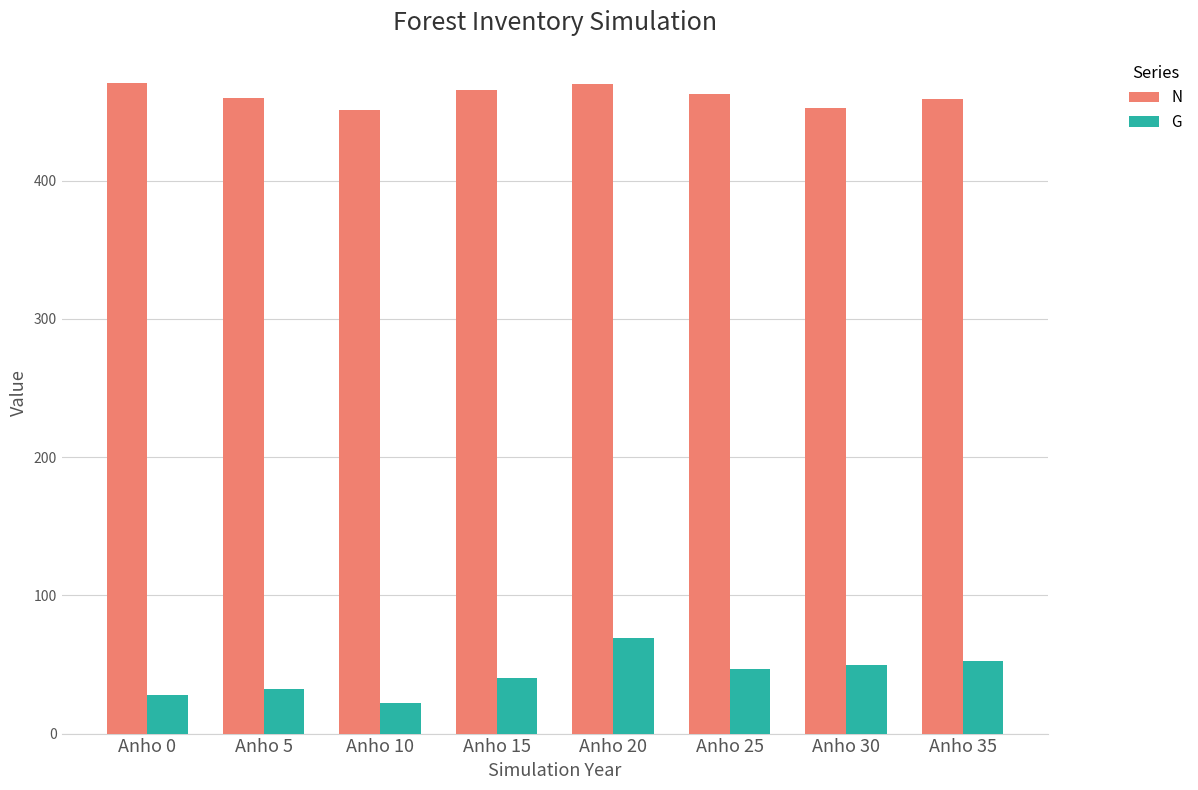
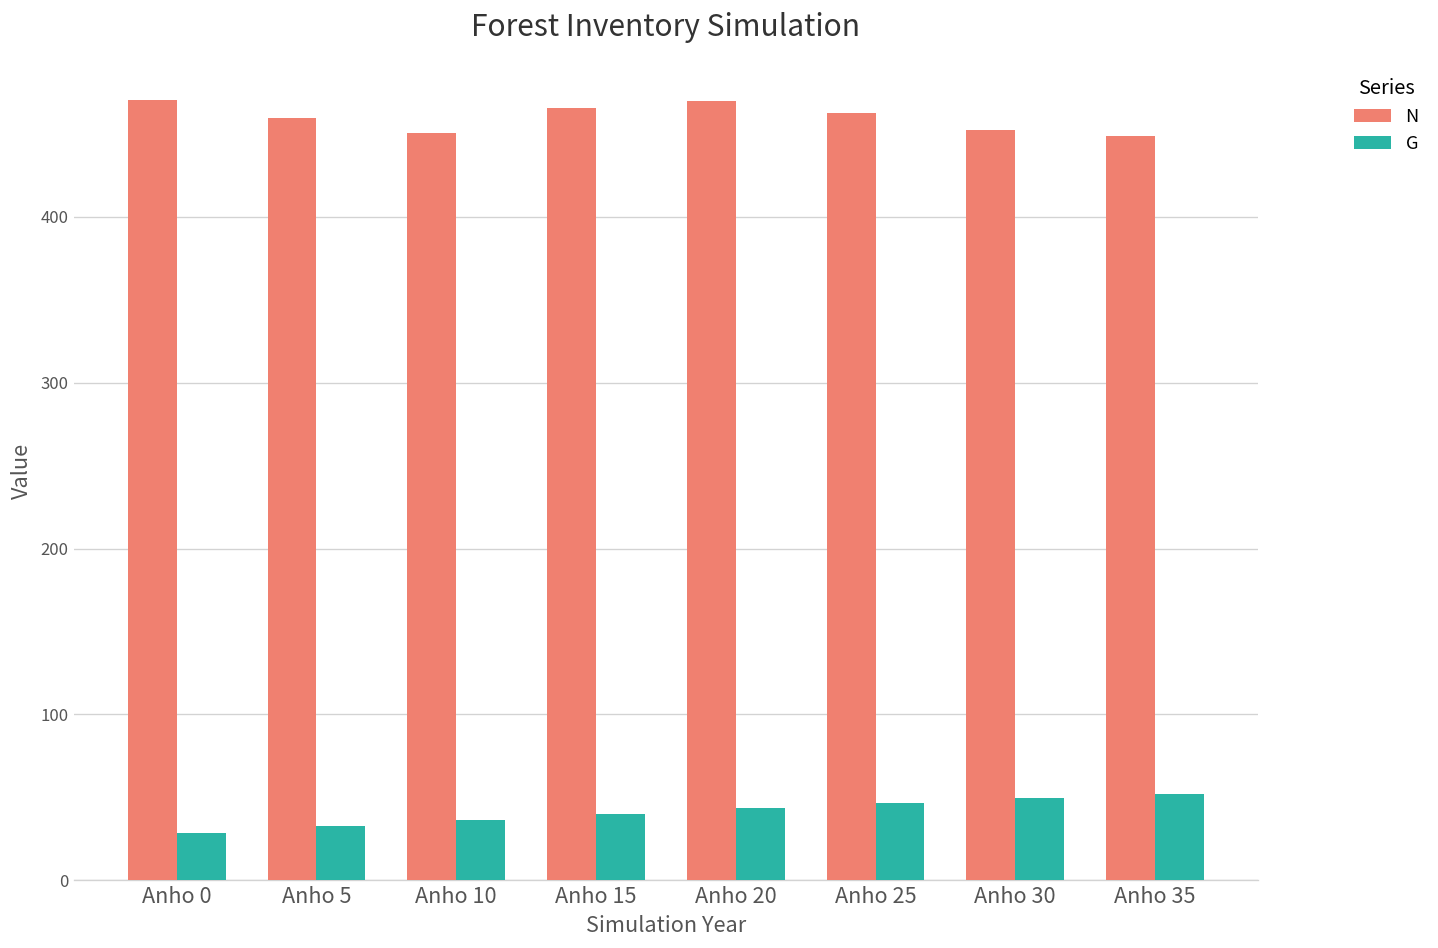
G, Anho 10: 22 -> 36
G, Anho 20: 69 -> 44
N, Anho 35: 459 -> 449
